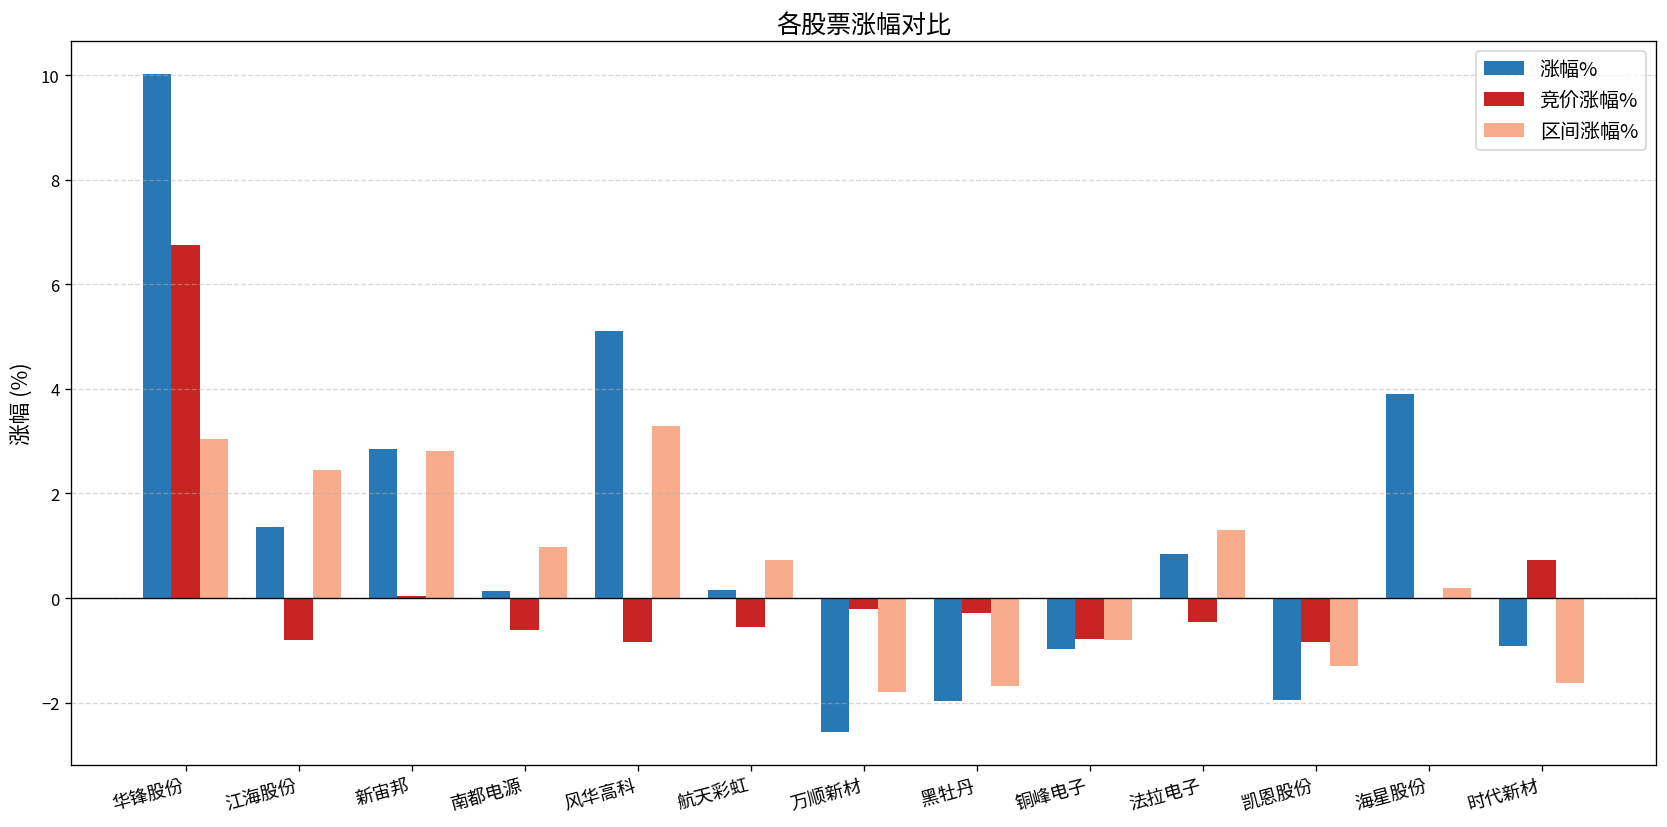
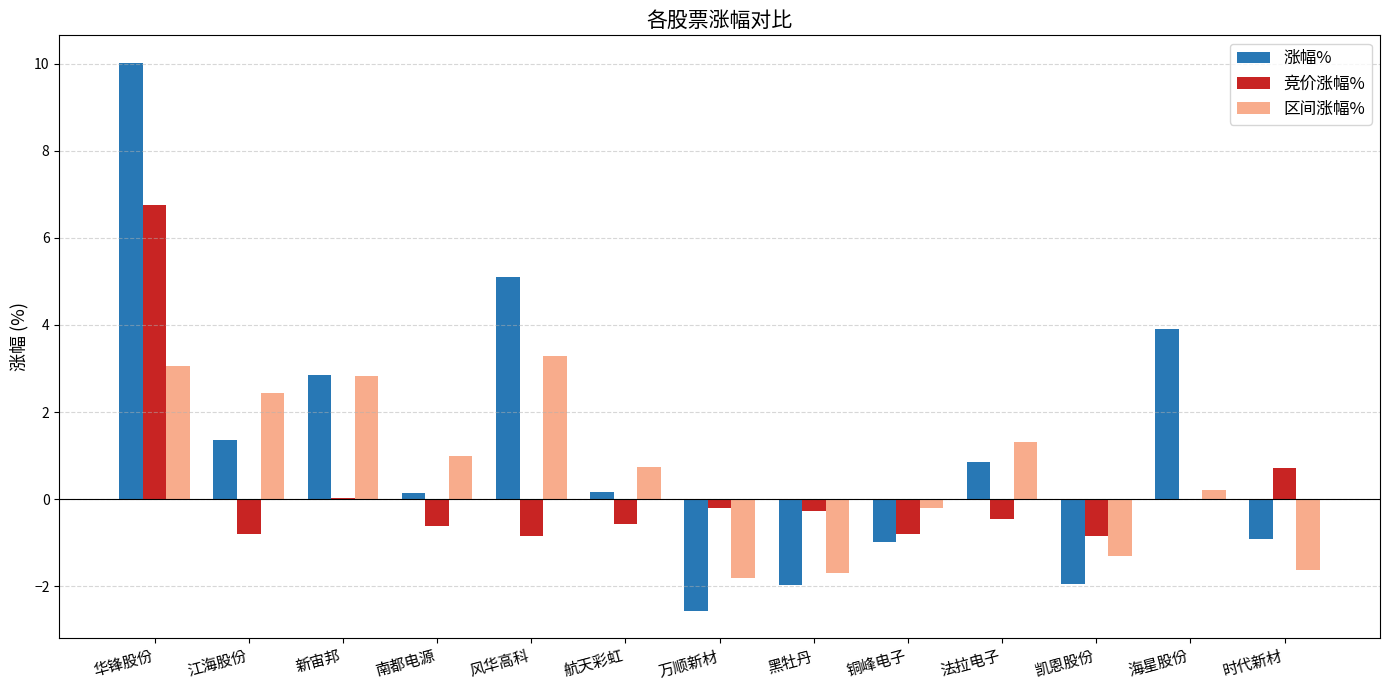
区间涨幅%, 铜峰电子: -0.8 -> -0.2
